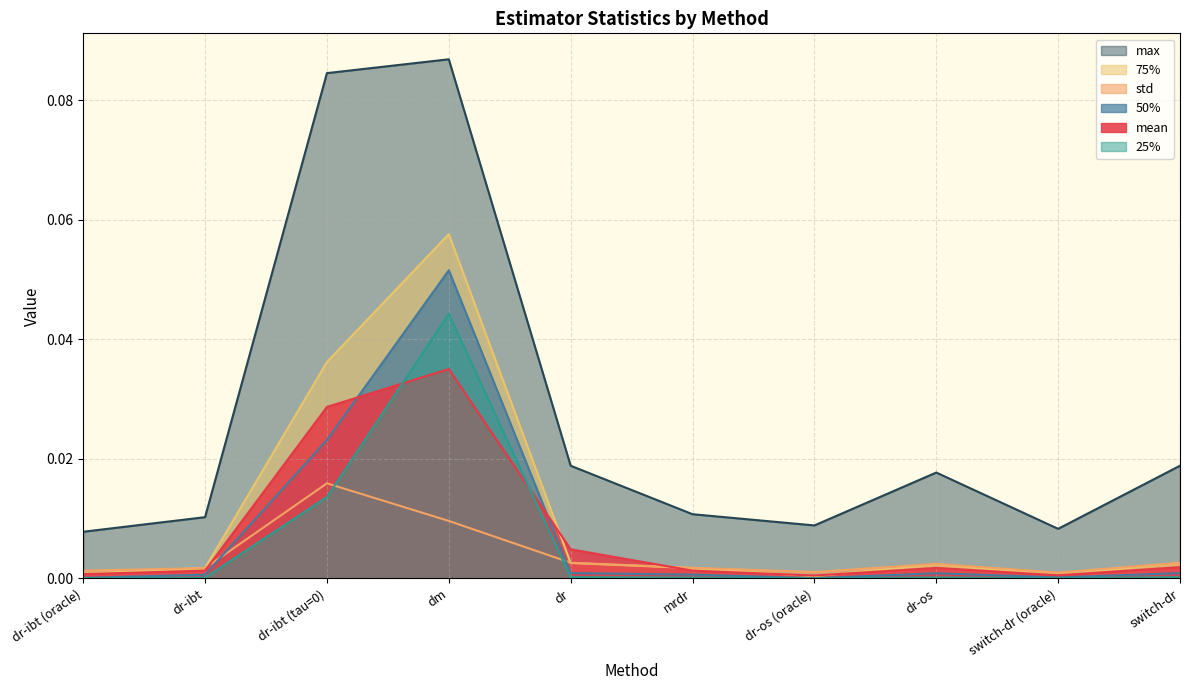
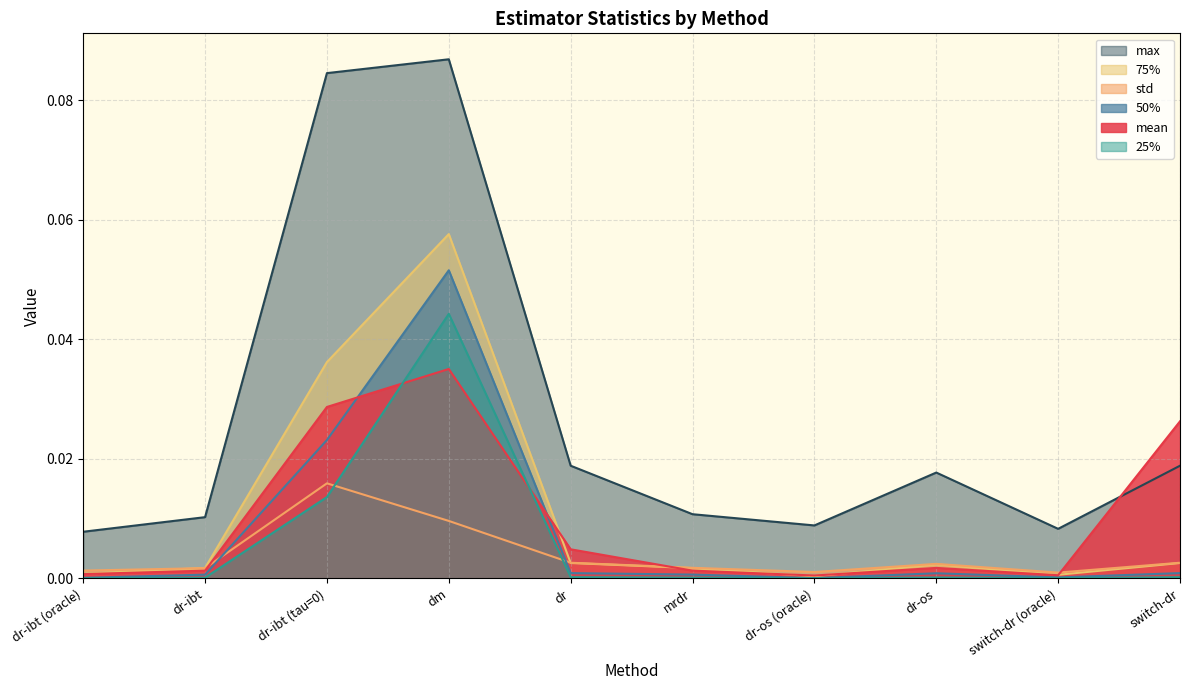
mean, switch-dr: 0.002 -> 0.026
